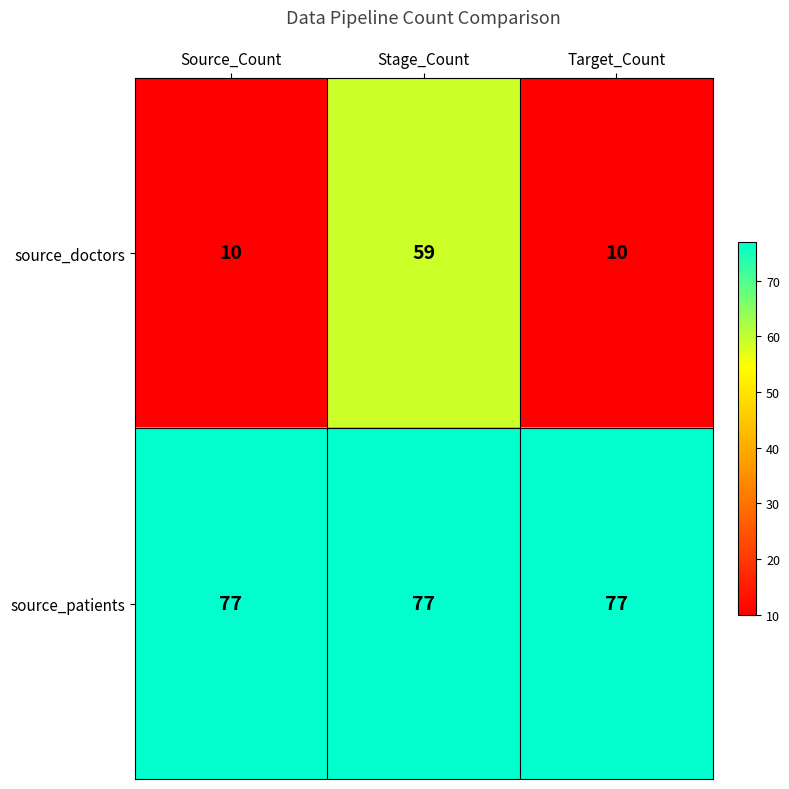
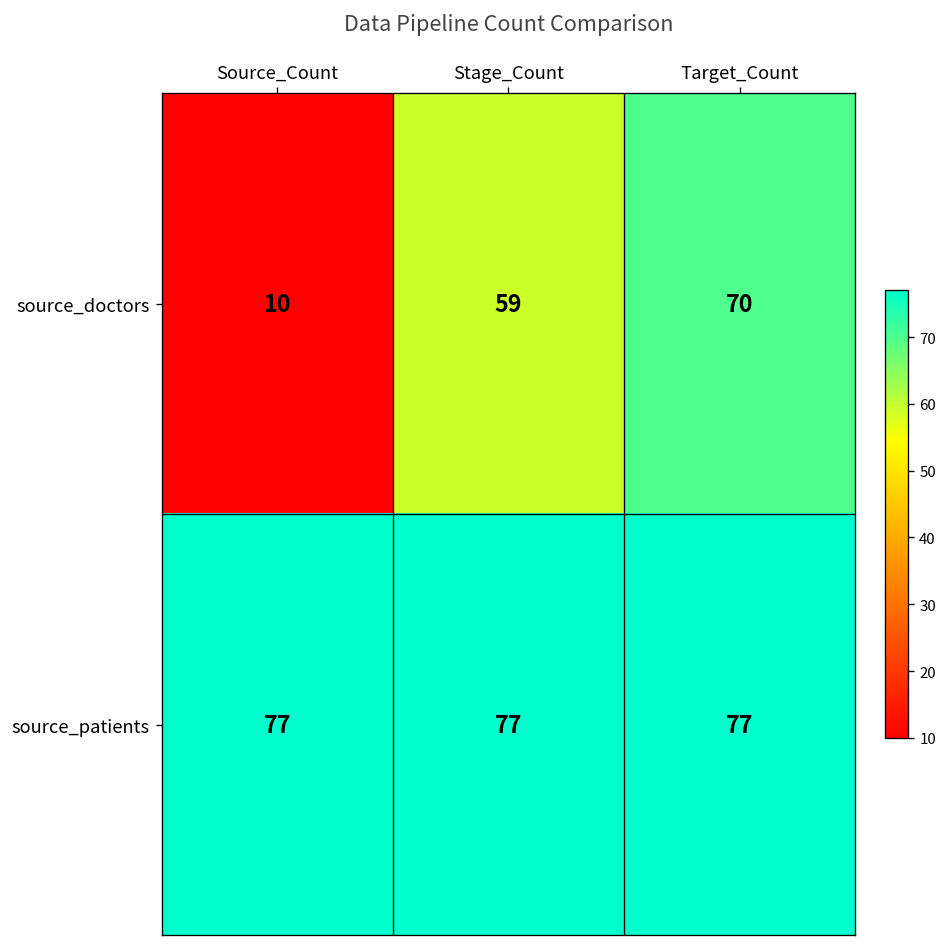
source_doctors, Target_Count: 10 -> 70
